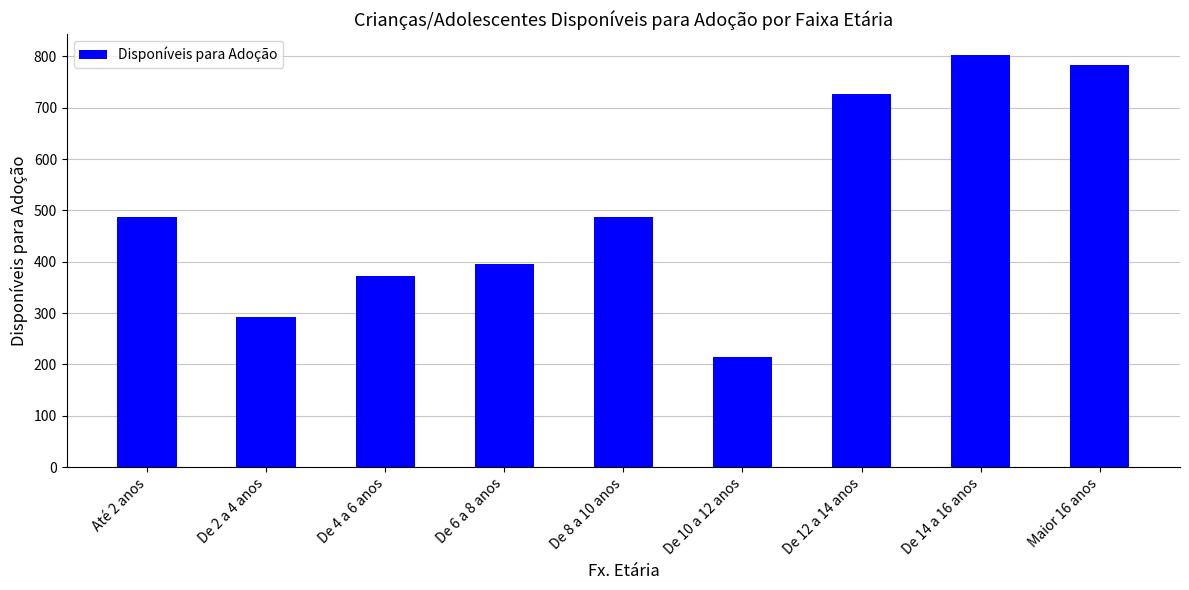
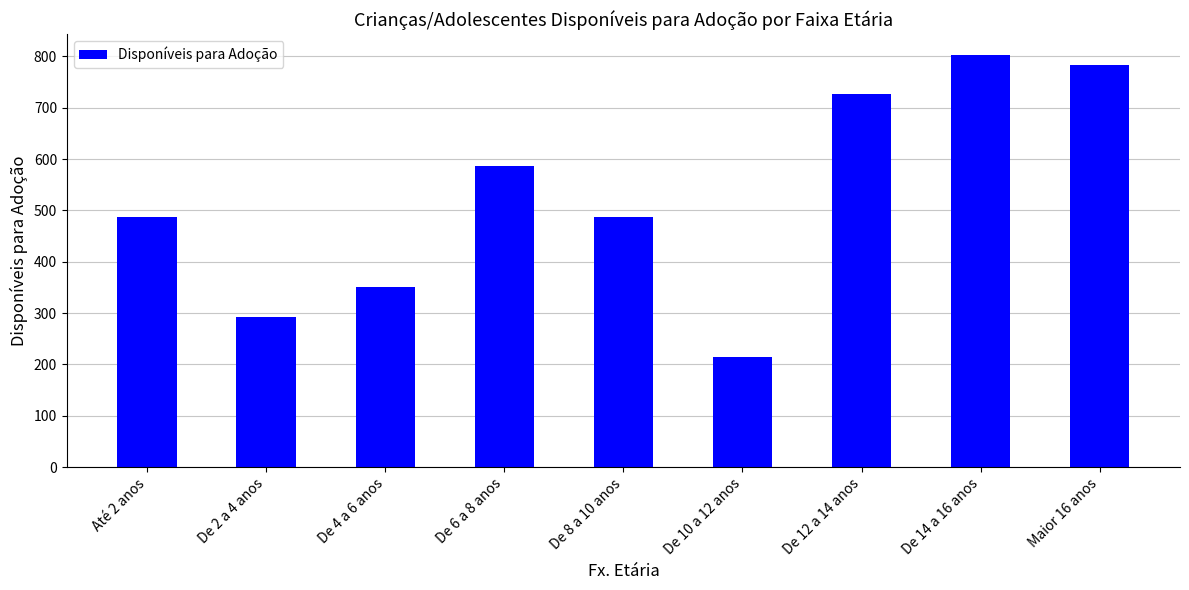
De 4 a 6 anos: 370 -> 350
De 6 a 8 anos: 400 -> 590
